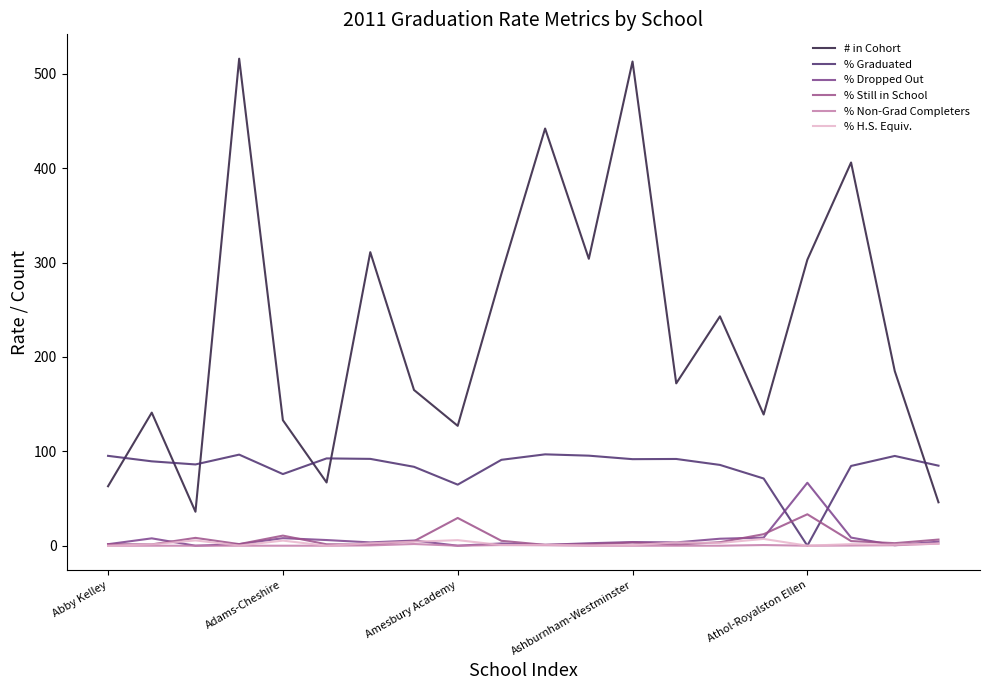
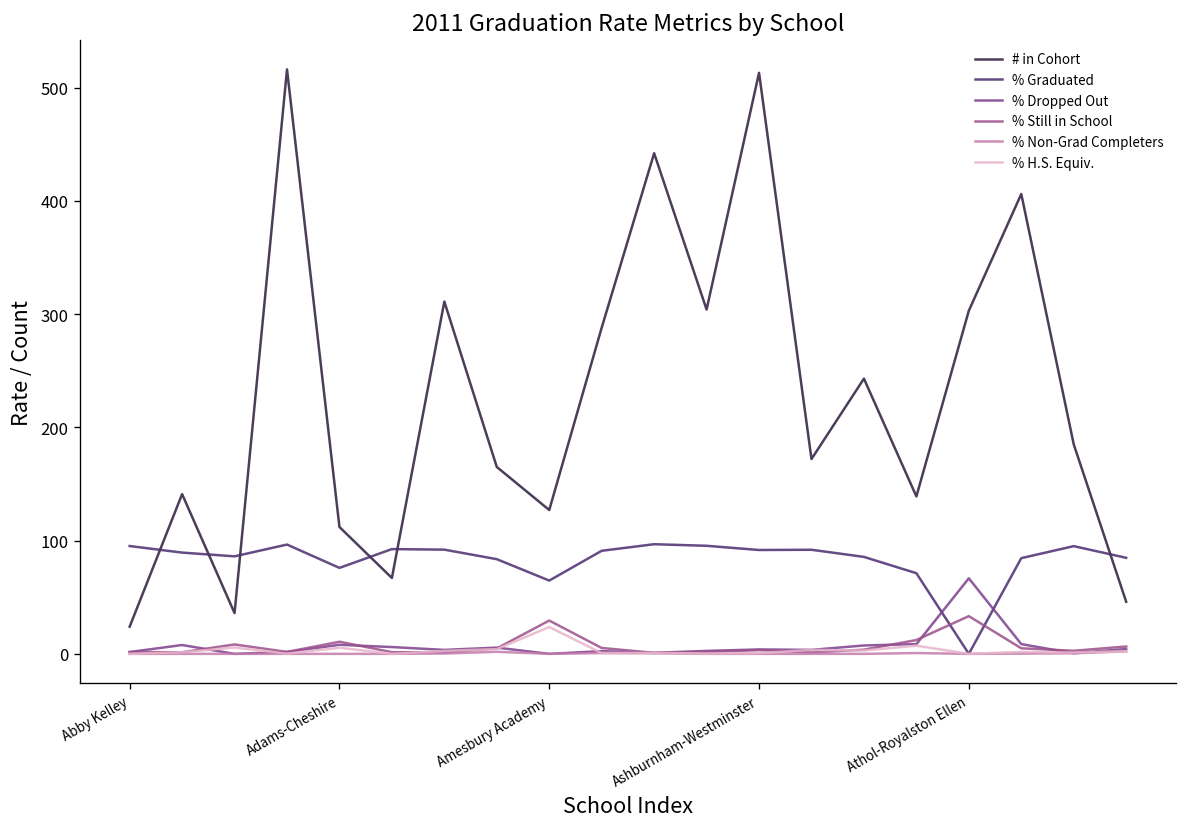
# in Cohort, Abby Kelley: 60 -> 20
# in Cohort, Adams-Cheshire: 130 -> 110
% H.S. Equiv., Amesbury Academy: 10 -> 20
